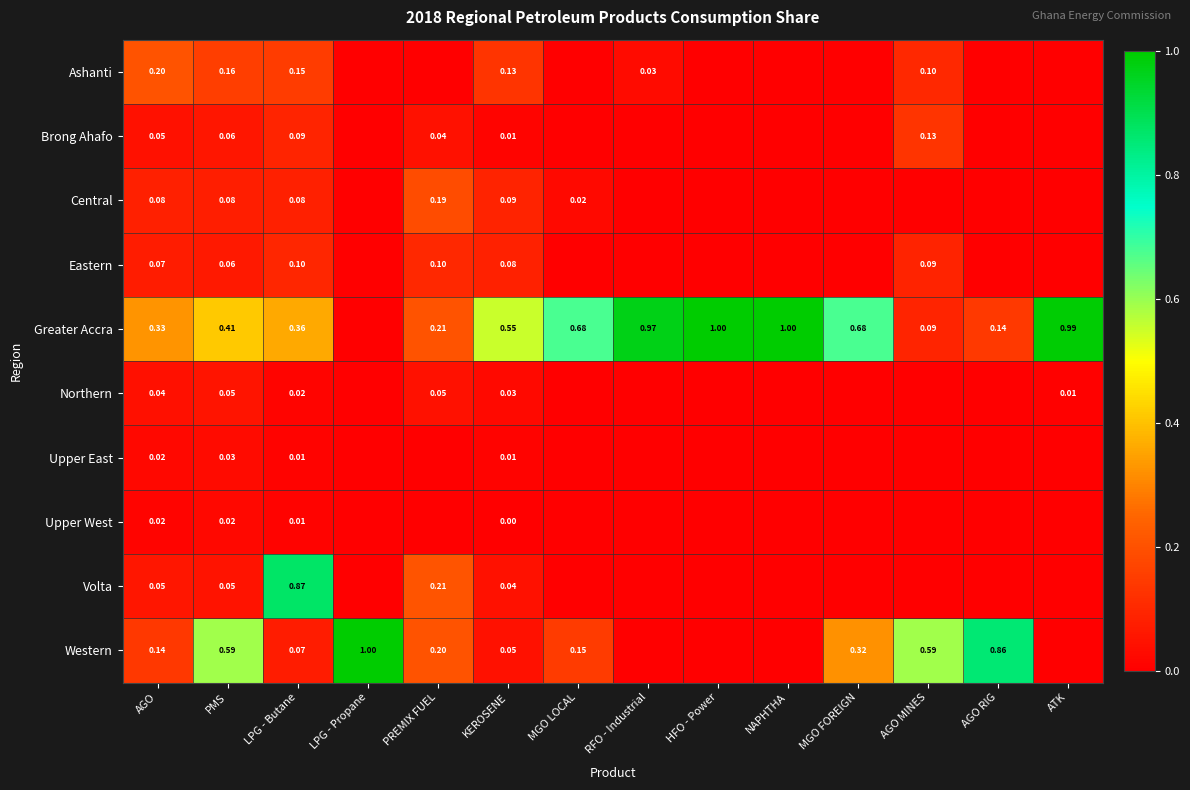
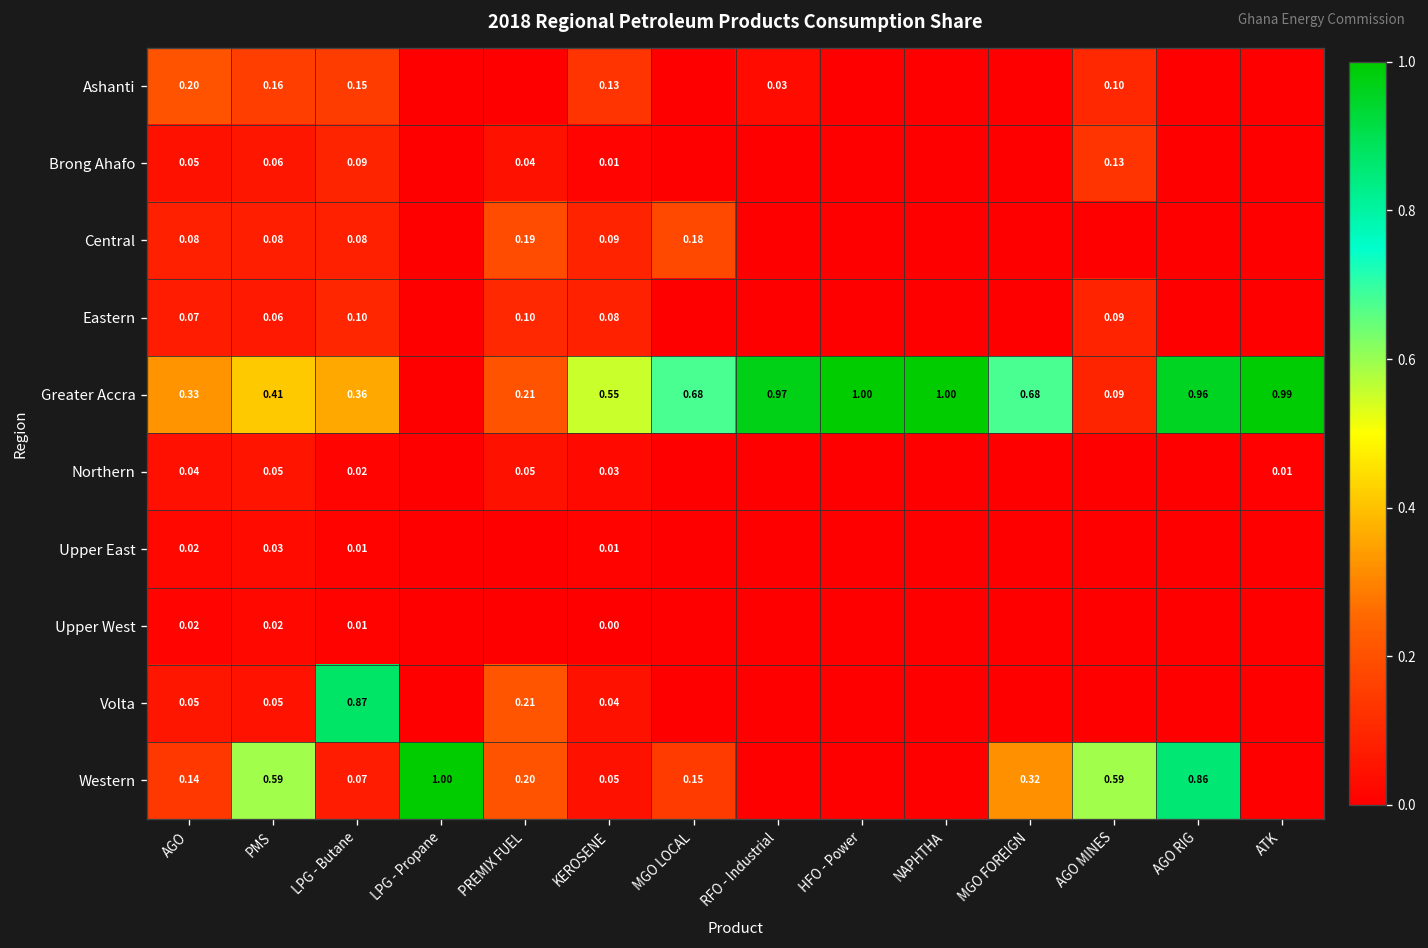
Central, MGO LOCAL: 0.02 -> 0.18
Greater Accra, AGO RIG: 0.14 -> 0.96
